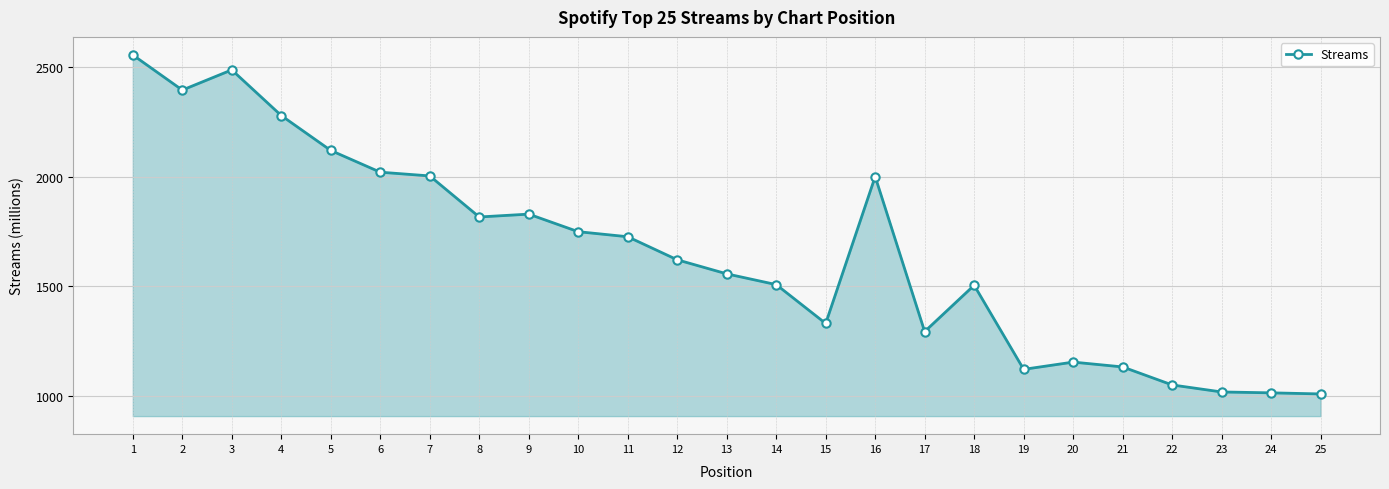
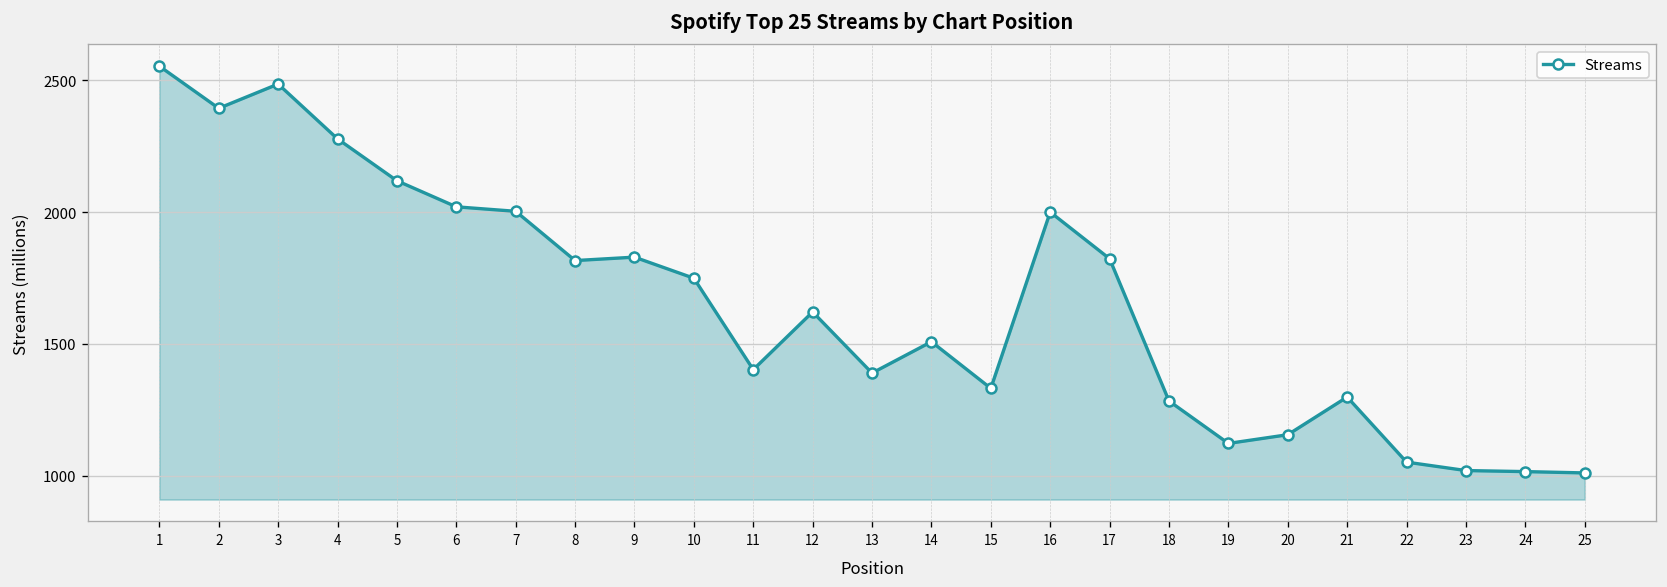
11: 1730 -> 1400
13: 1560 -> 1390
17: 1290 -> 1820
18: 1510 -> 1280
21: 1130 -> 1300
